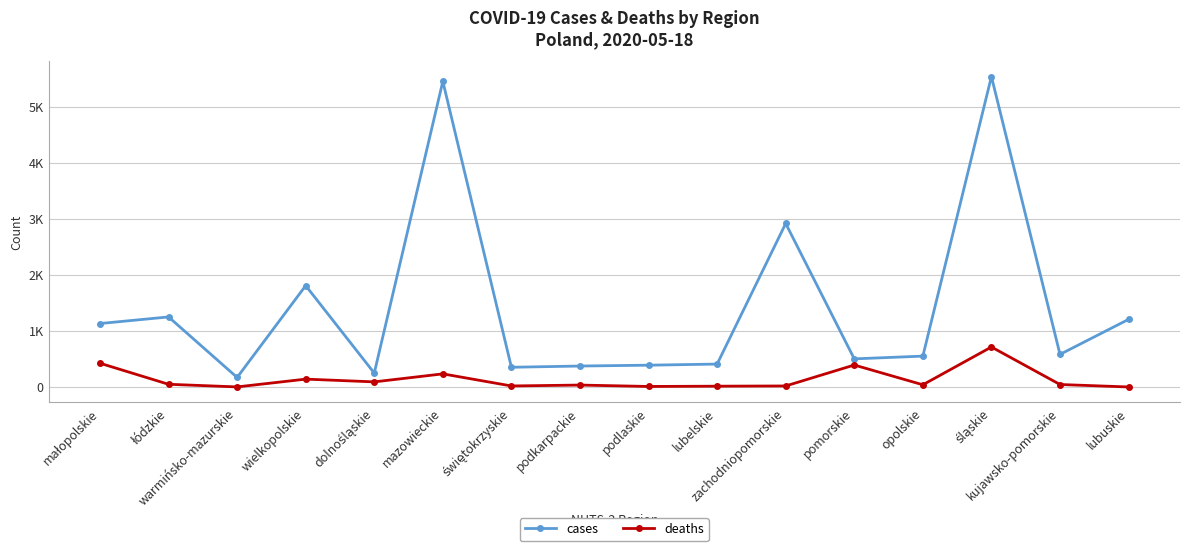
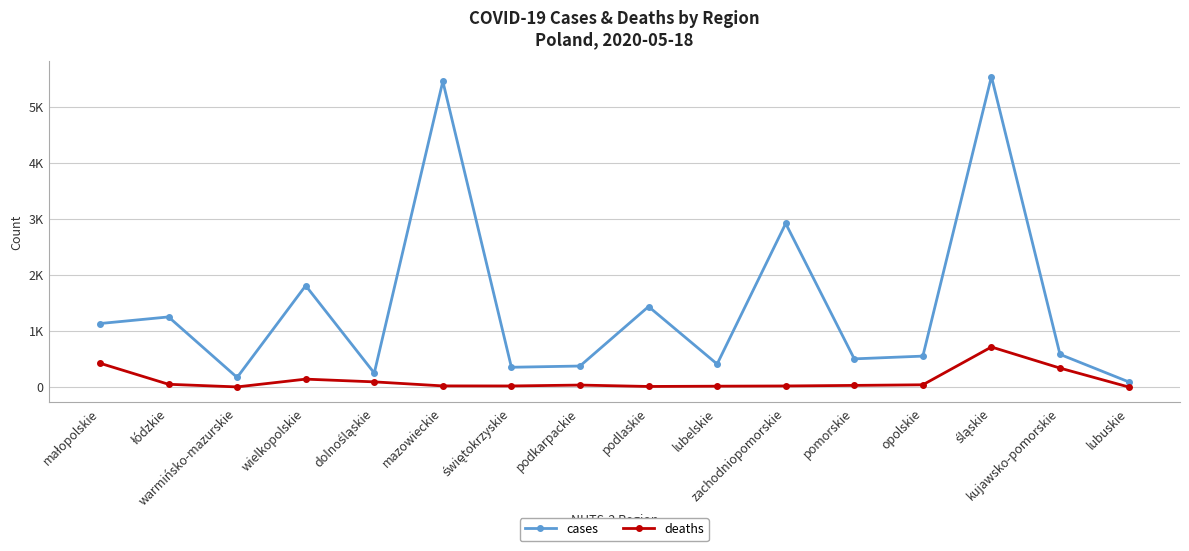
deaths, mazowieckie: 200 -> 0
cases, podlaskie: 400 -> 1400
deaths, pomorskie: 400 -> 0
deaths, kujawsko-pomorskie: 0 -> 300
cases, lubuskie: 1200 -> 100
